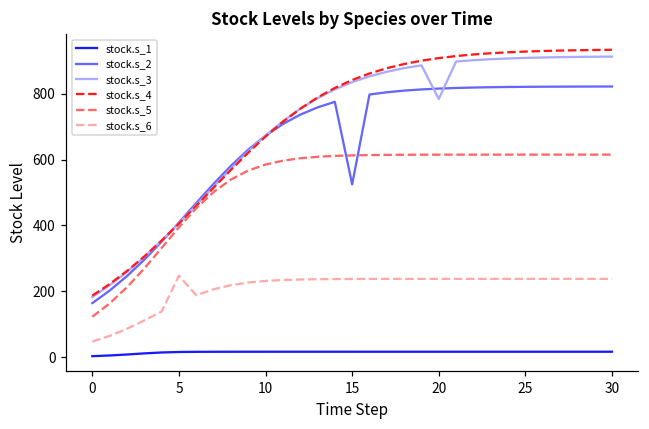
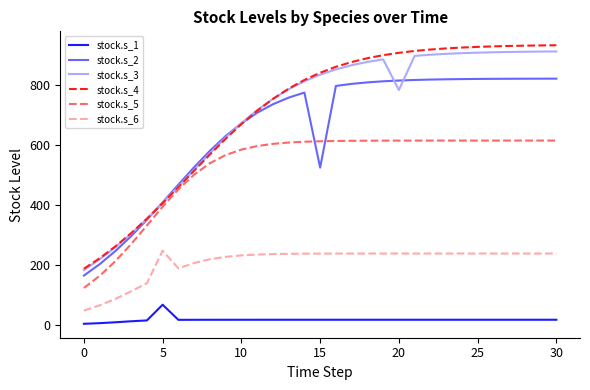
stock.s_1, 5: 20 -> 70
